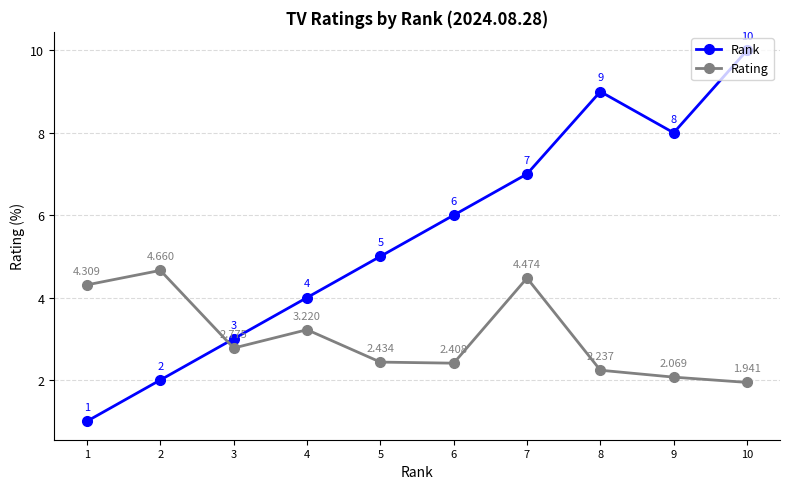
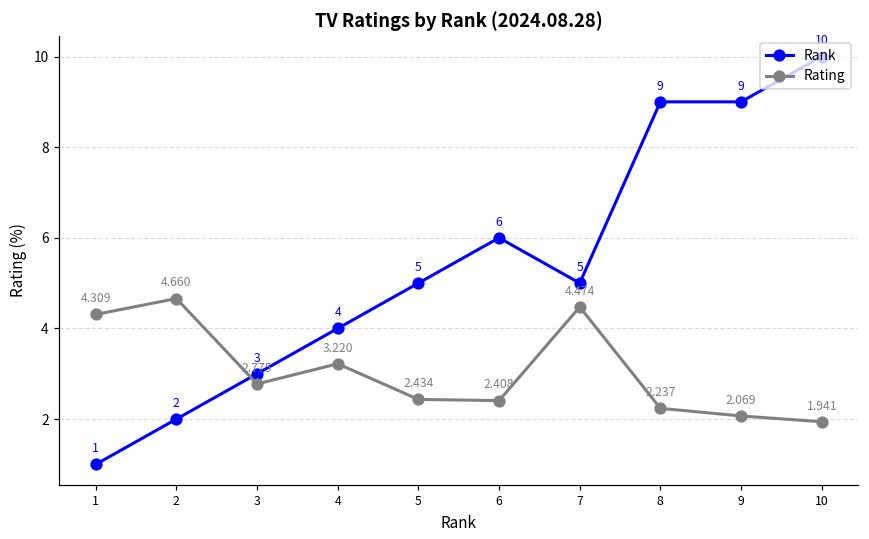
Rank, 7: 7 -> 5
Rank, 9: 8 -> 9
